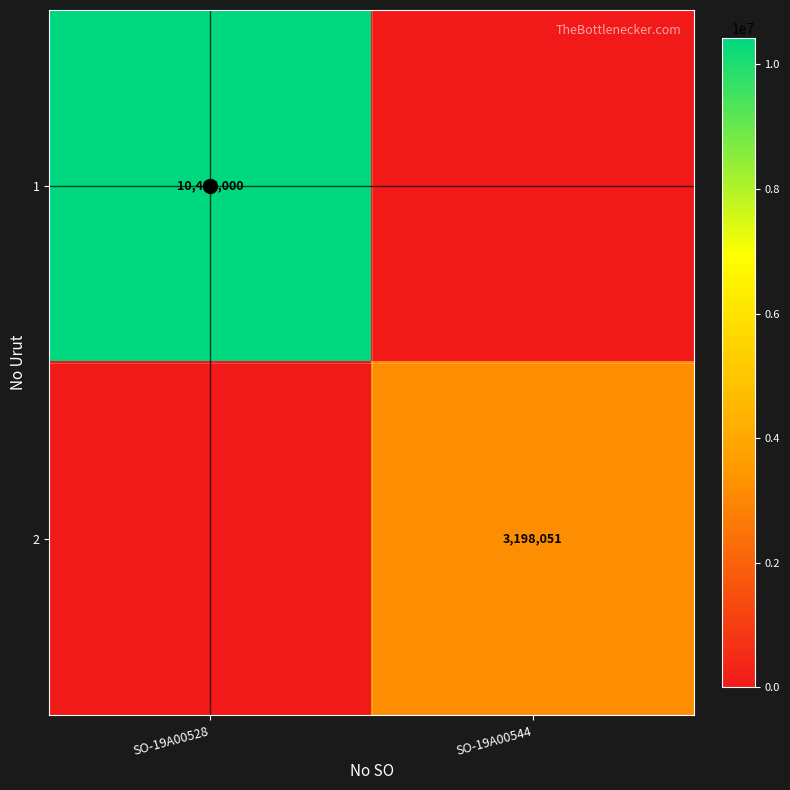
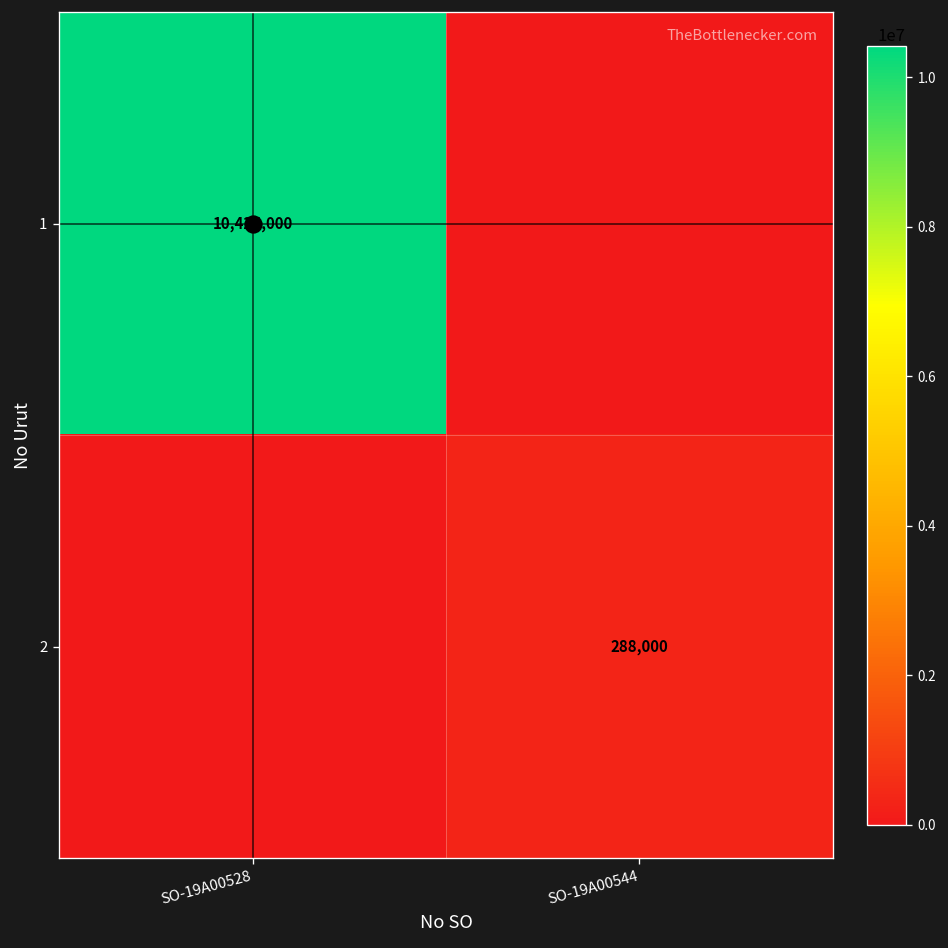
2, SO-19A00544: 3,198,051 -> 288,000
